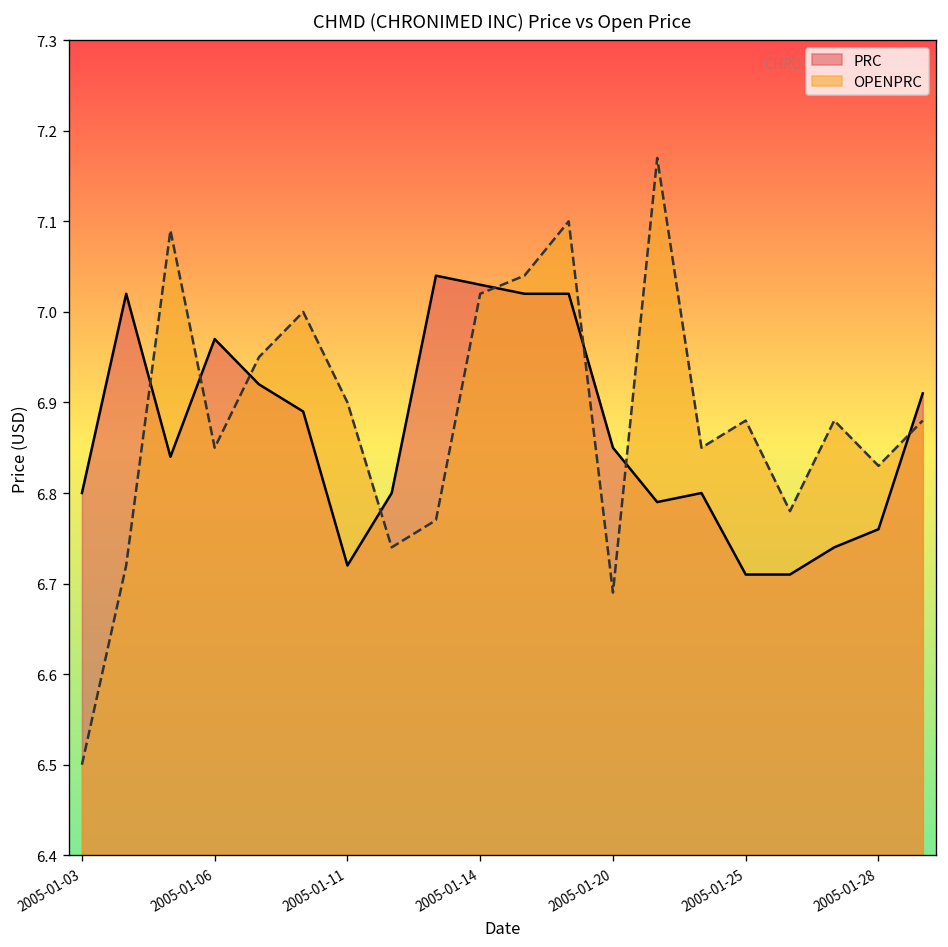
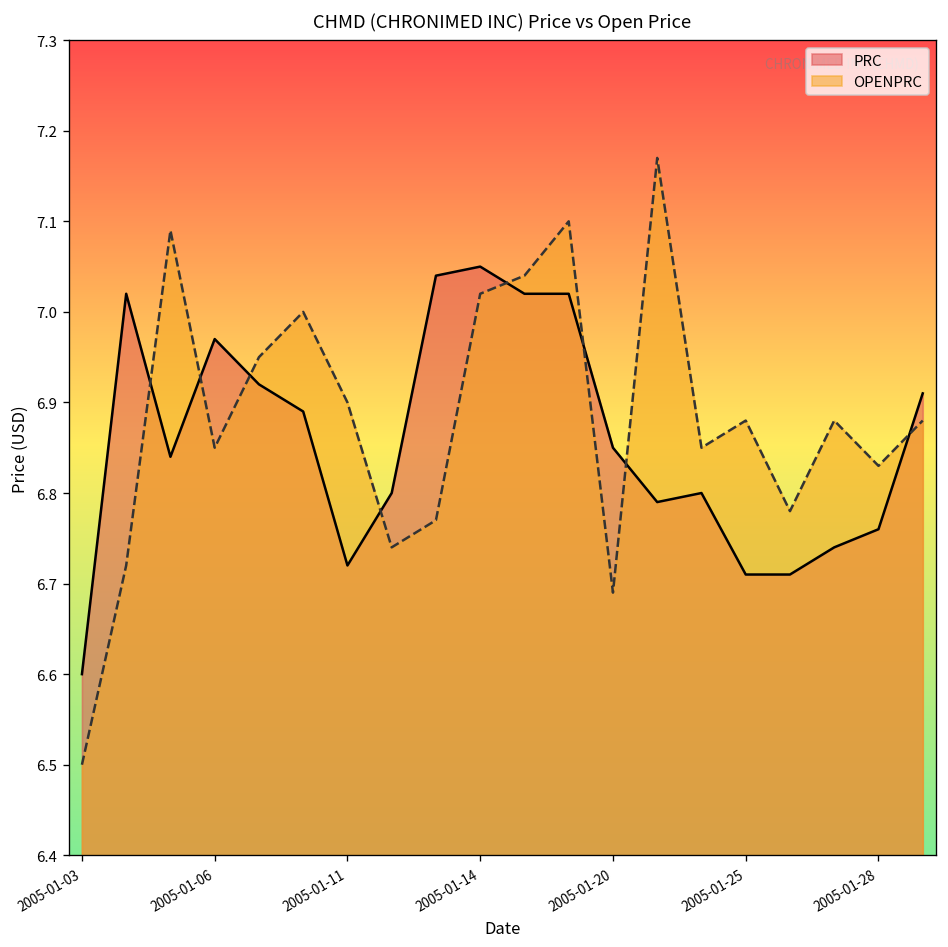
PRC, 2005-01-03: 6.8 -> 6.6
PRC, 2005-01-14: 7.03 -> 7.05
